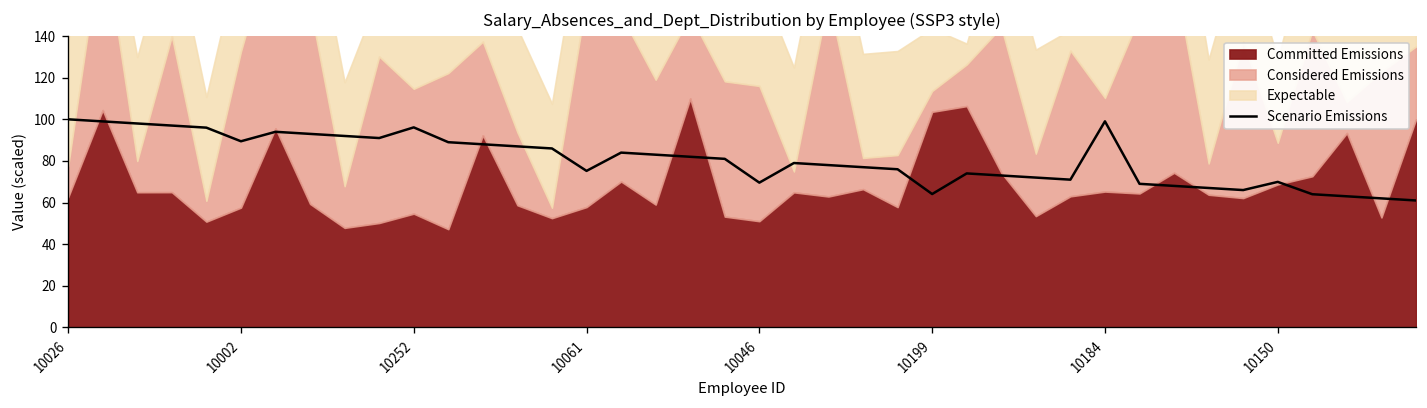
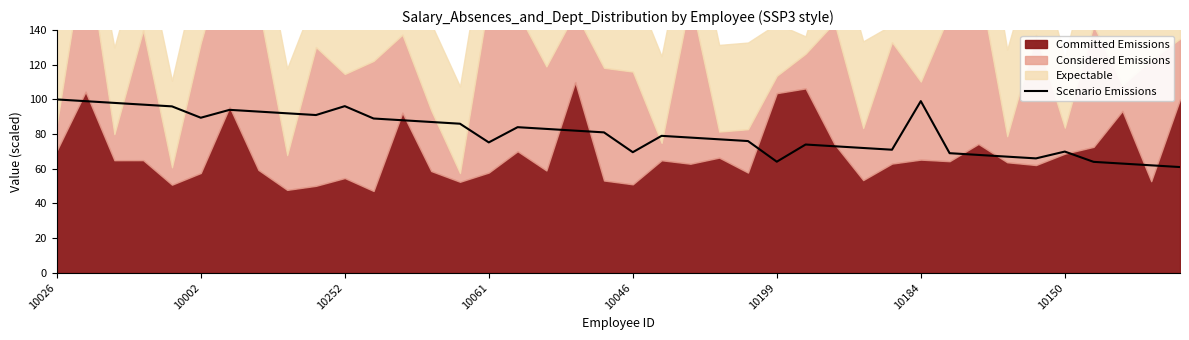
Committed Emissions, 10026: 63 -> 70
Considered Emissions, 10150: 20 -> 15
